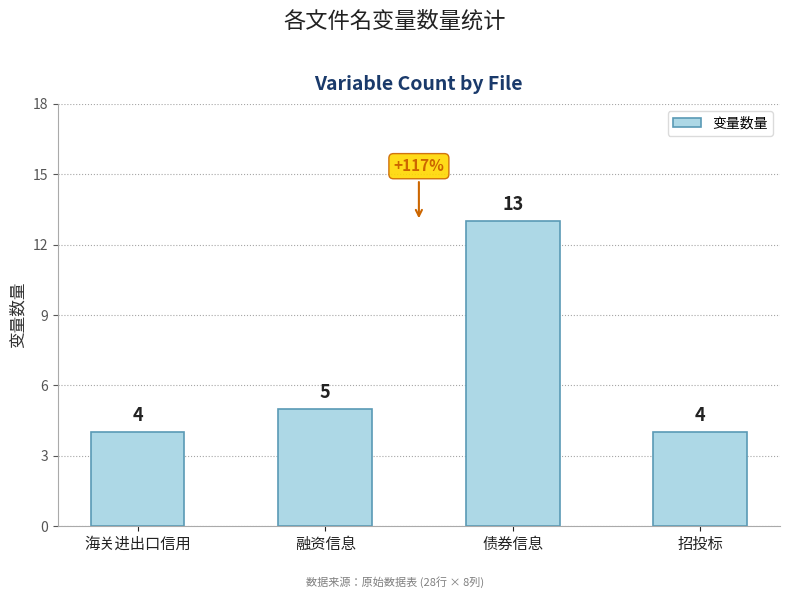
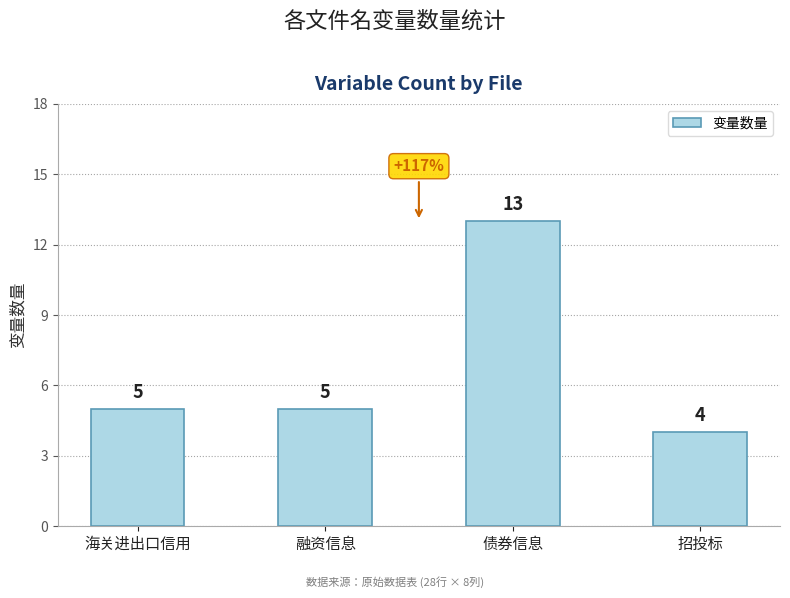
海关进出口信用: 4 -> 5
